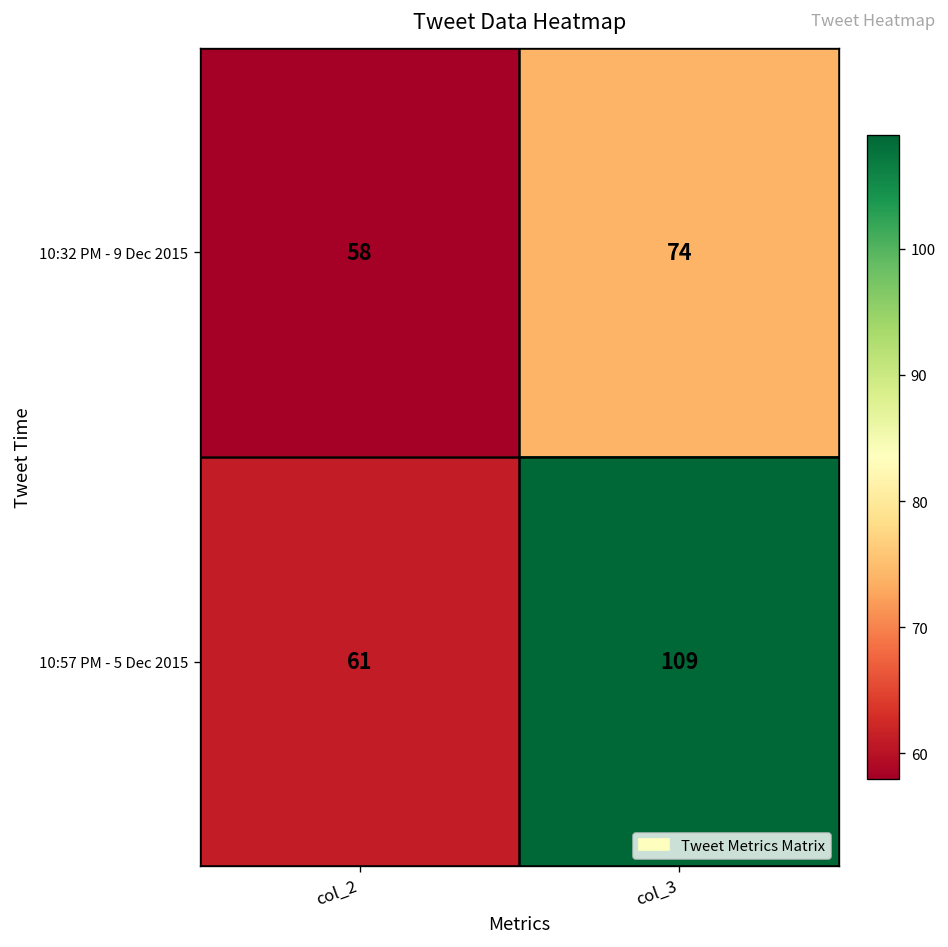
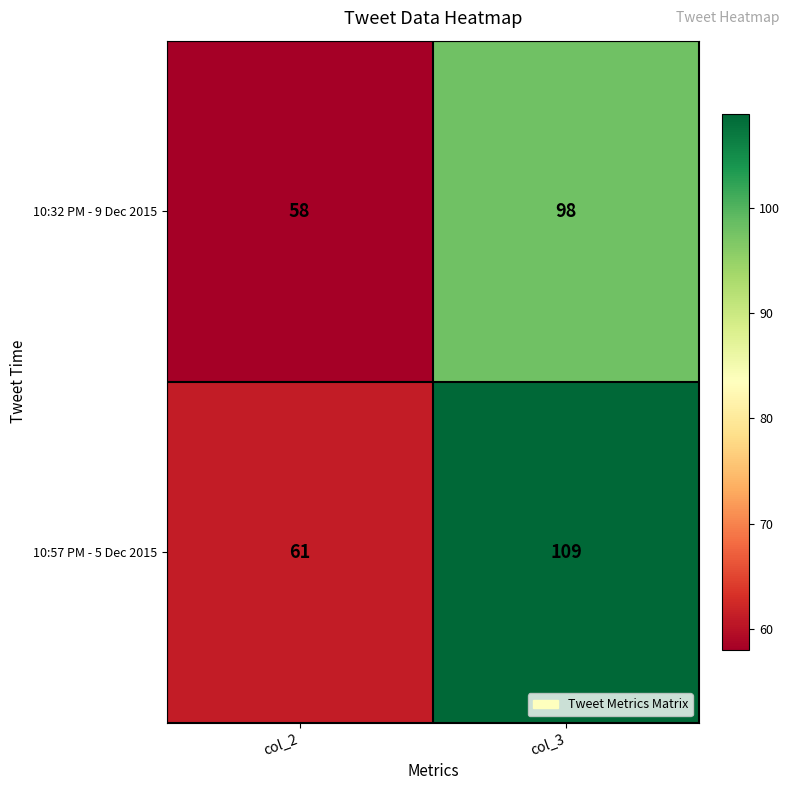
10:32 PM - 9 Dec 2015, col_3: 74 -> 98
